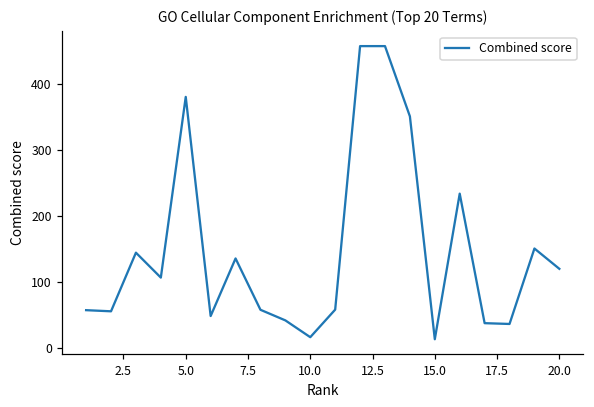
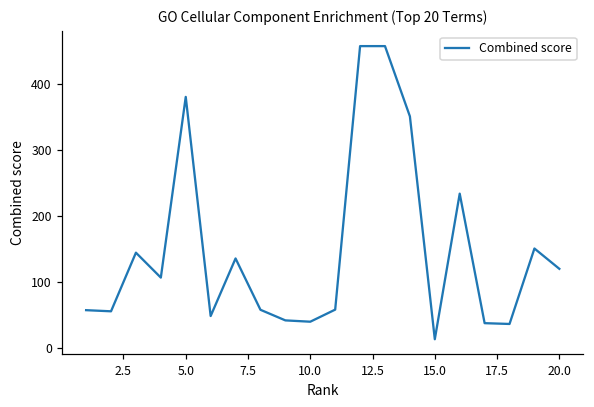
10.0: 20 -> 40
